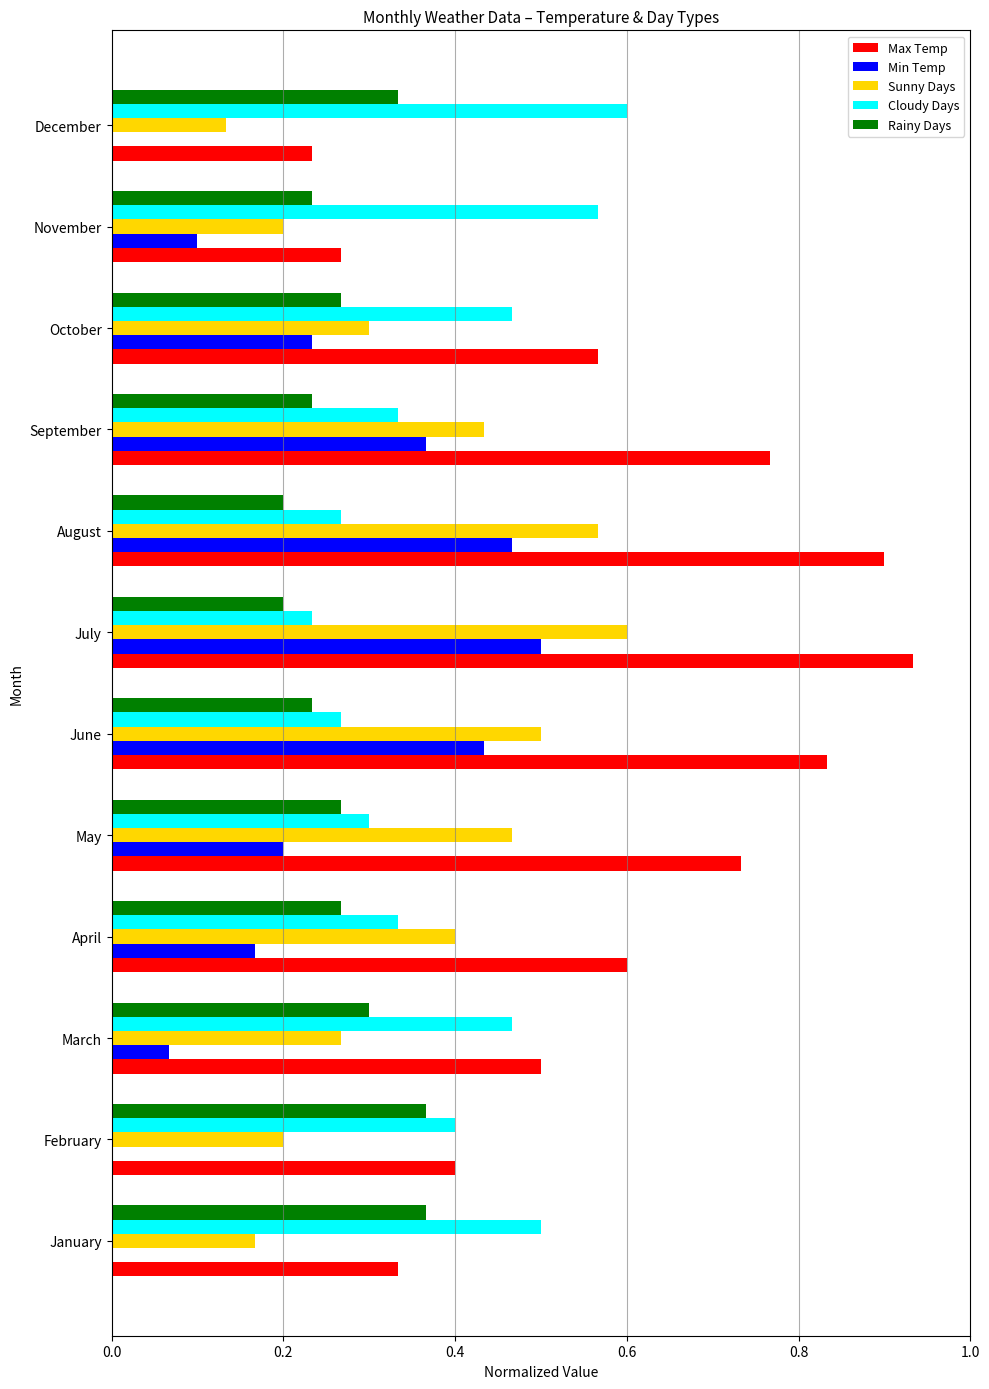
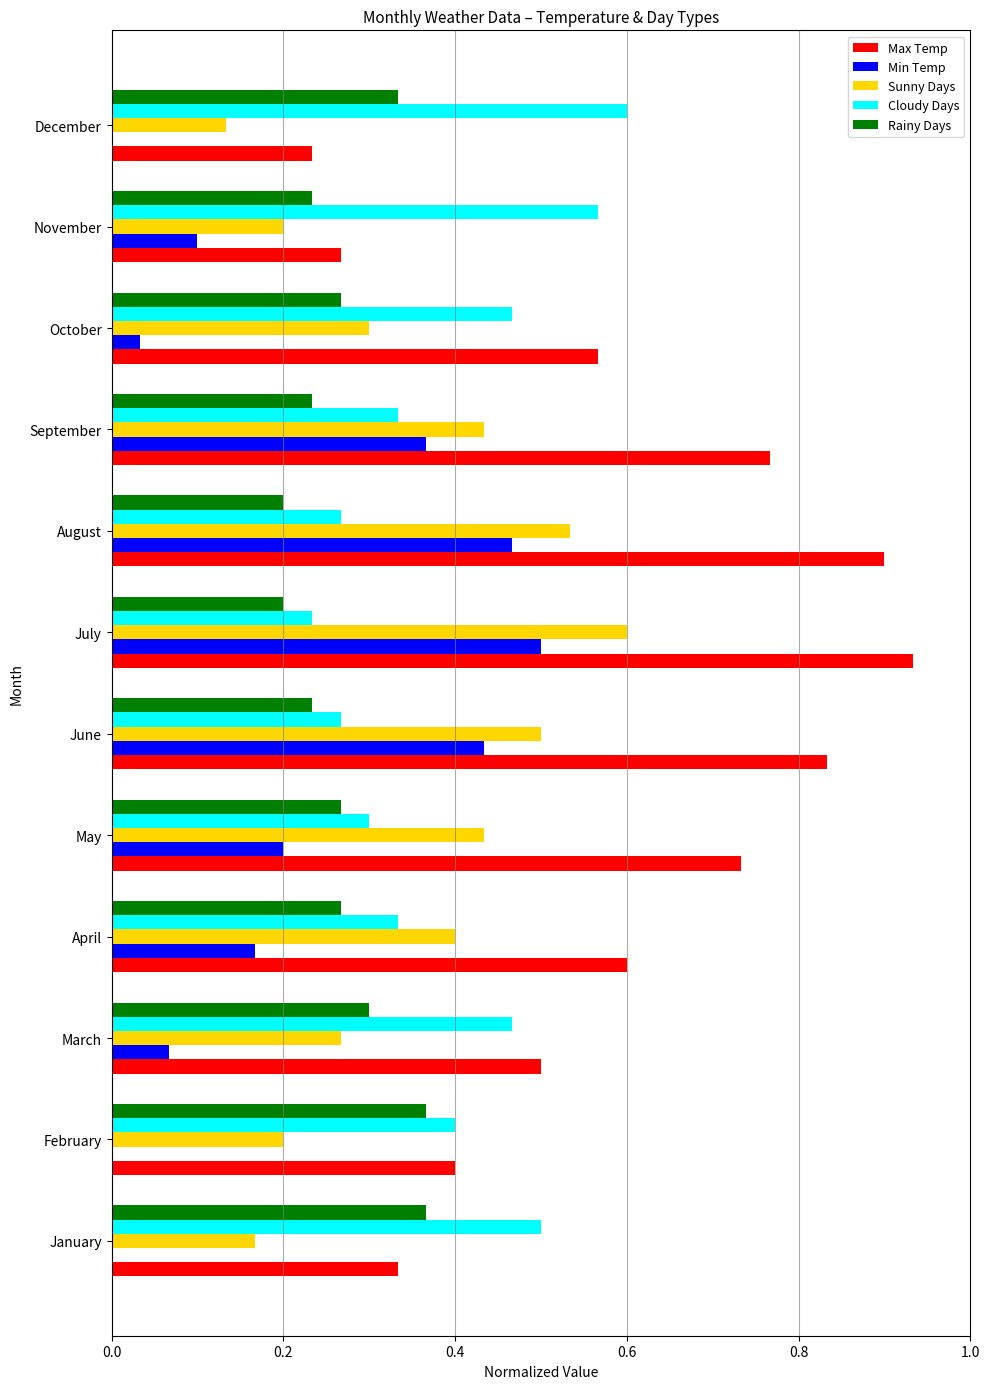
Min Temp, October: 0.23 -> 0.03
Sunny Days, August: 0.57 -> 0.53
Sunny Days, May: 0.47 -> 0.43
